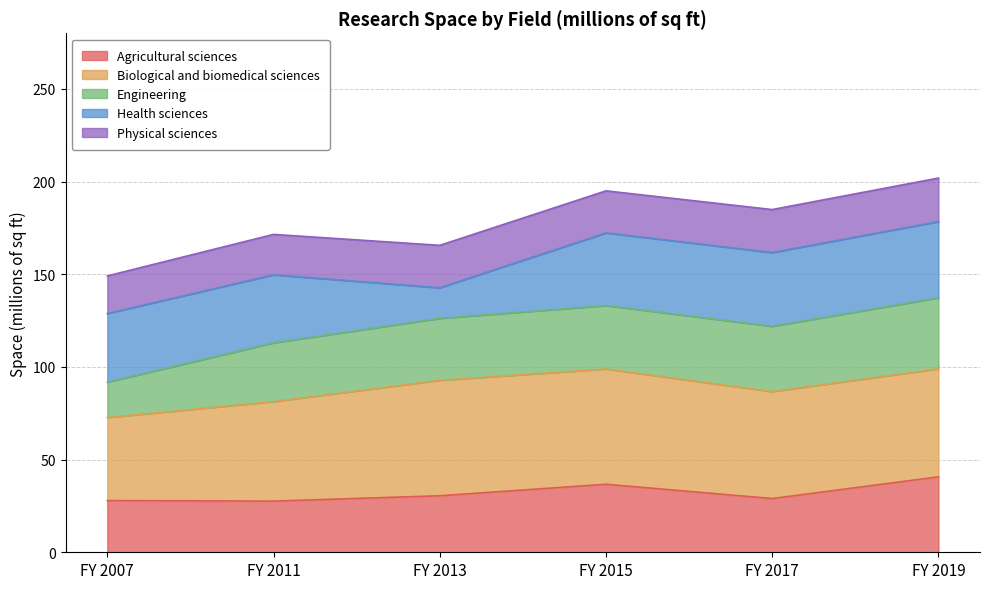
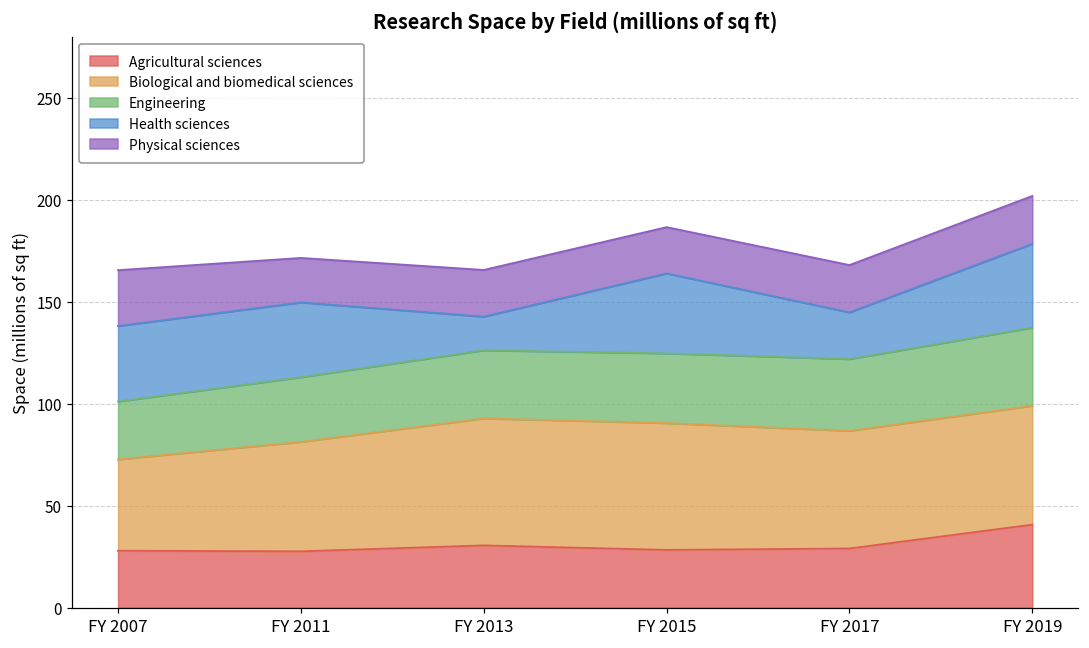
Engineering, FY 2007: 19 -> 28
Physical sciences, FY 2007: 20 -> 27
Agricultural sciences, FY 2015: 37 -> 28
Health sciences, FY 2017: 40 -> 23
